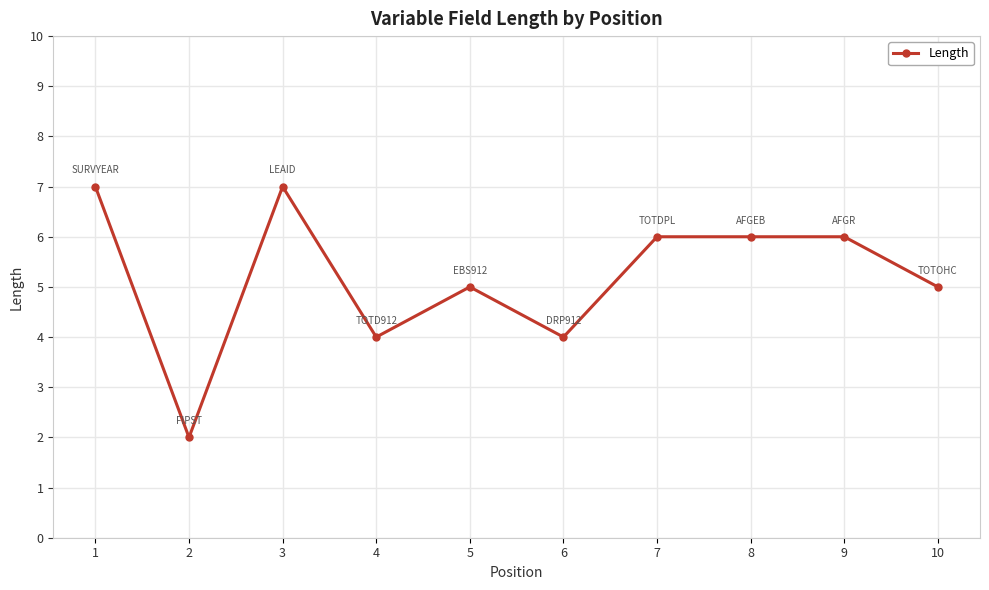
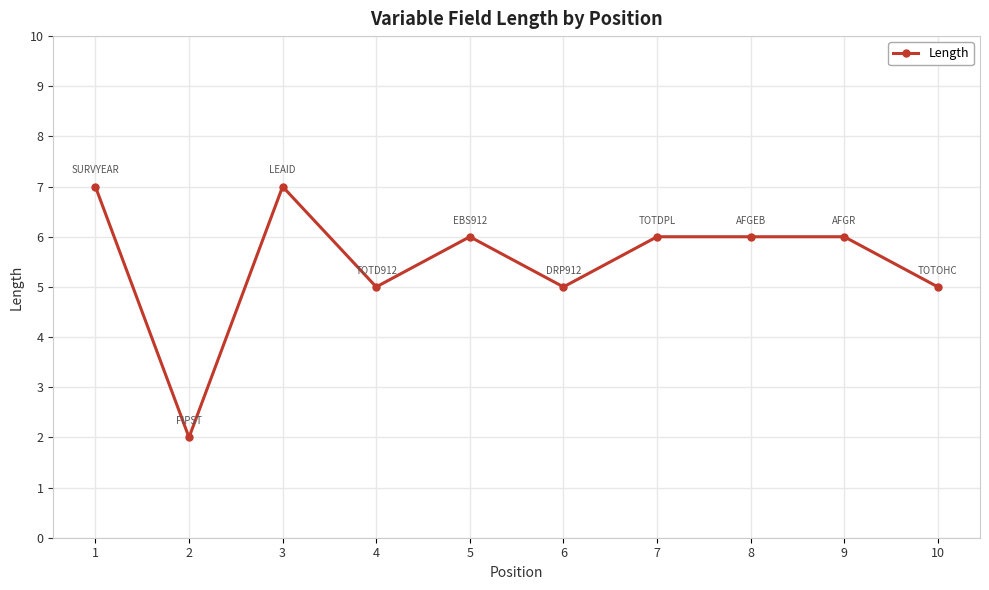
4: 4 -> 5
5: 5 -> 6
6: 4 -> 5
